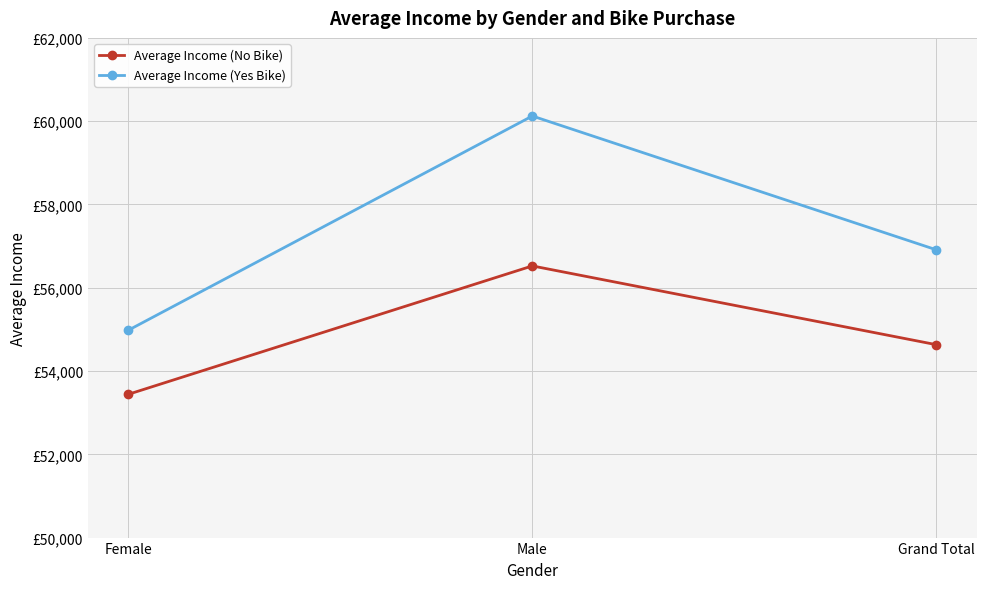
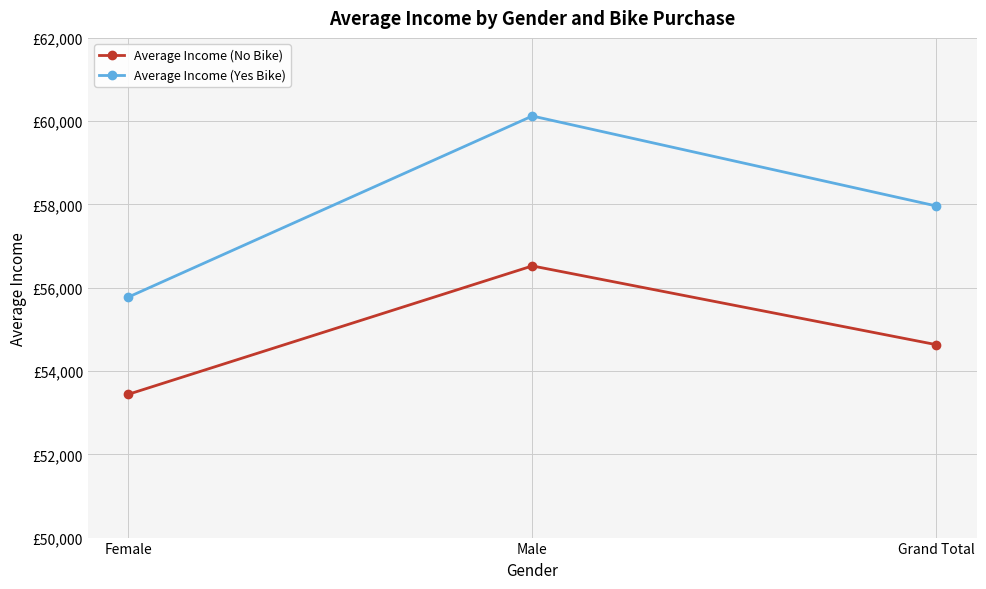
Average Income (Yes Bike), Female: £55,000 -> £55,800
Average Income (Yes Bike), Grand Total: £56,900 -> £58,000
